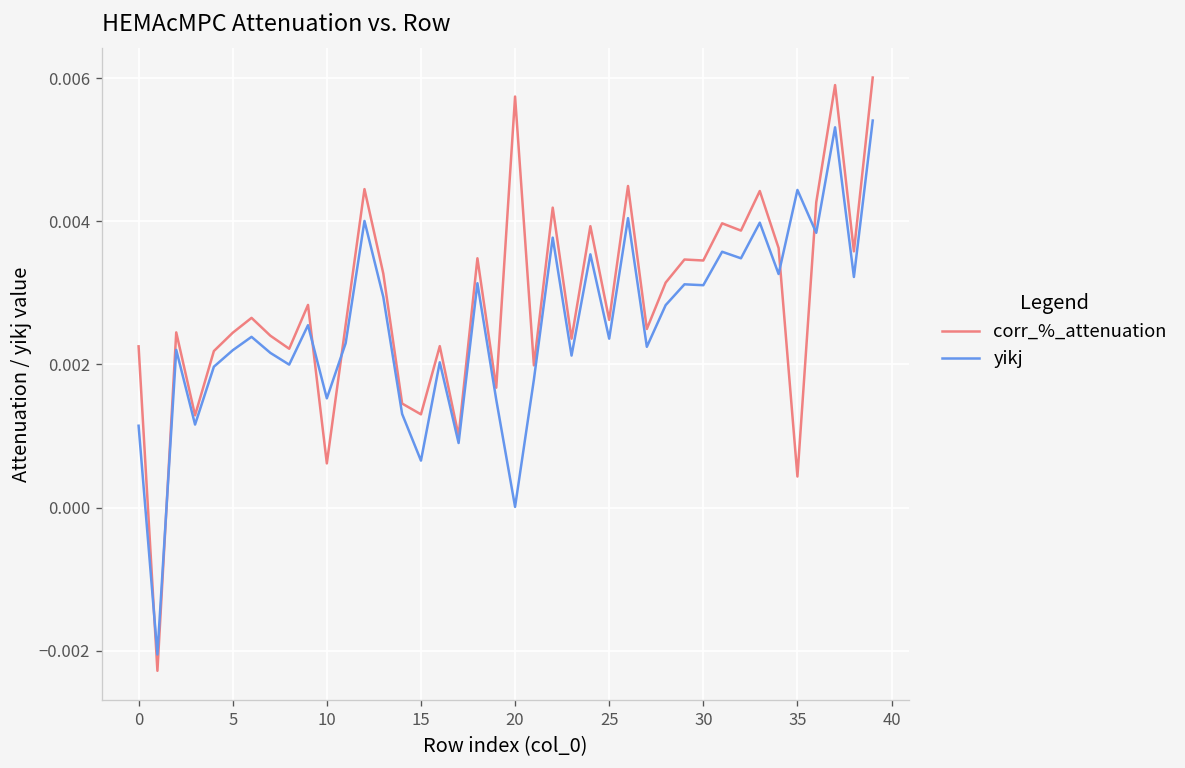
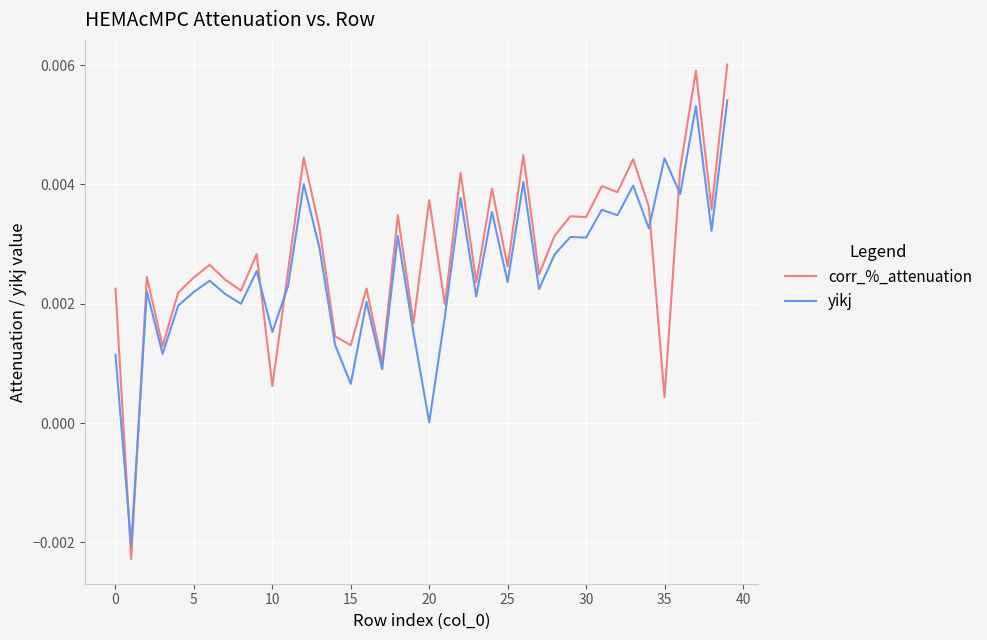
corr_%_attenuation, 20: 0.0057 -> 0.0037
